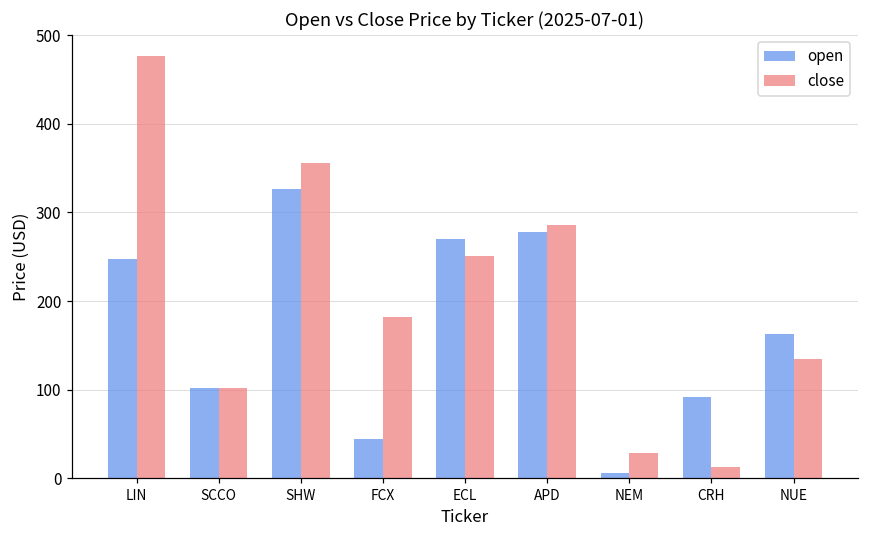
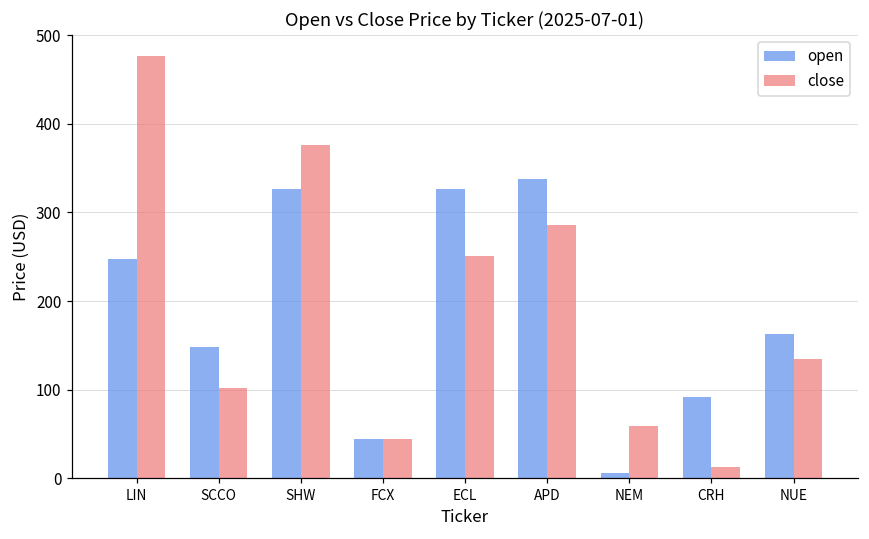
open, SCCO: 100 -> 150
close, SHW: 360 -> 380
close, FCX: 180 -> 40
open, ECL: 270 -> 330
open, APD: 280 -> 340
close, NEM: 30 -> 60
